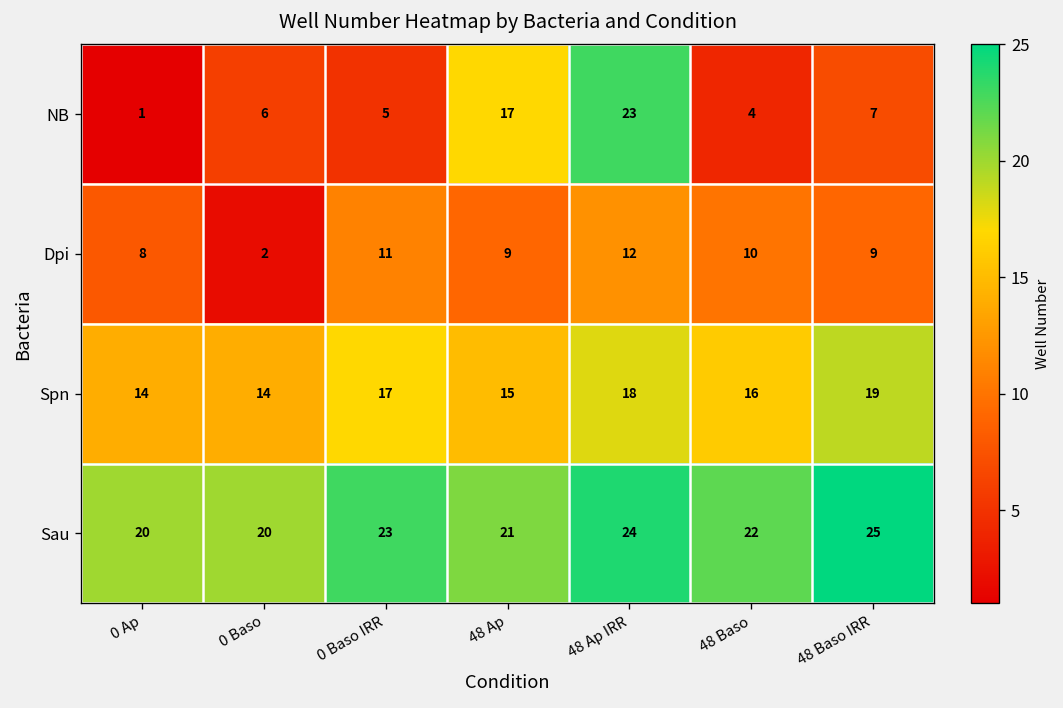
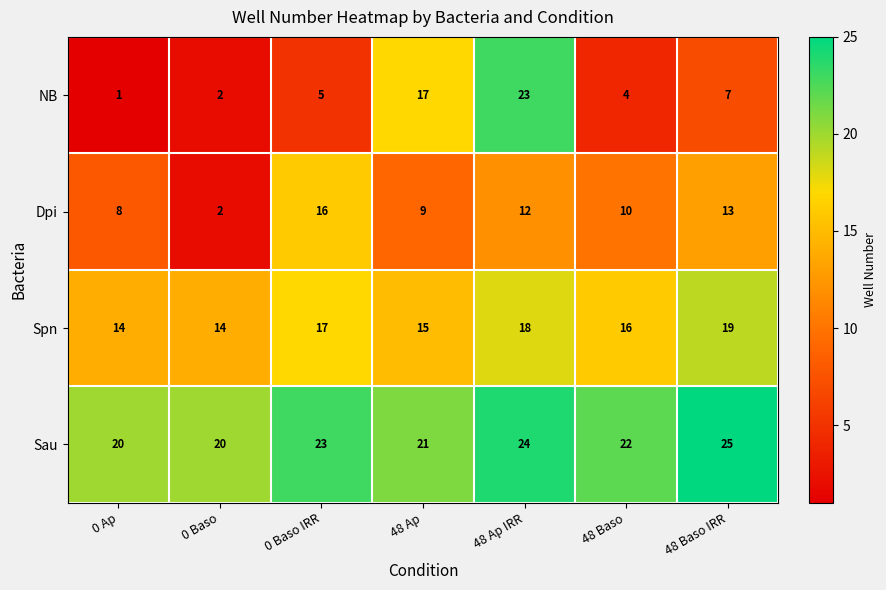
NB, 0 Baso: 6 -> 2
Dpi, 0 Baso IRR: 11 -> 16
Dpi, 48 Baso IRR: 9 -> 13
